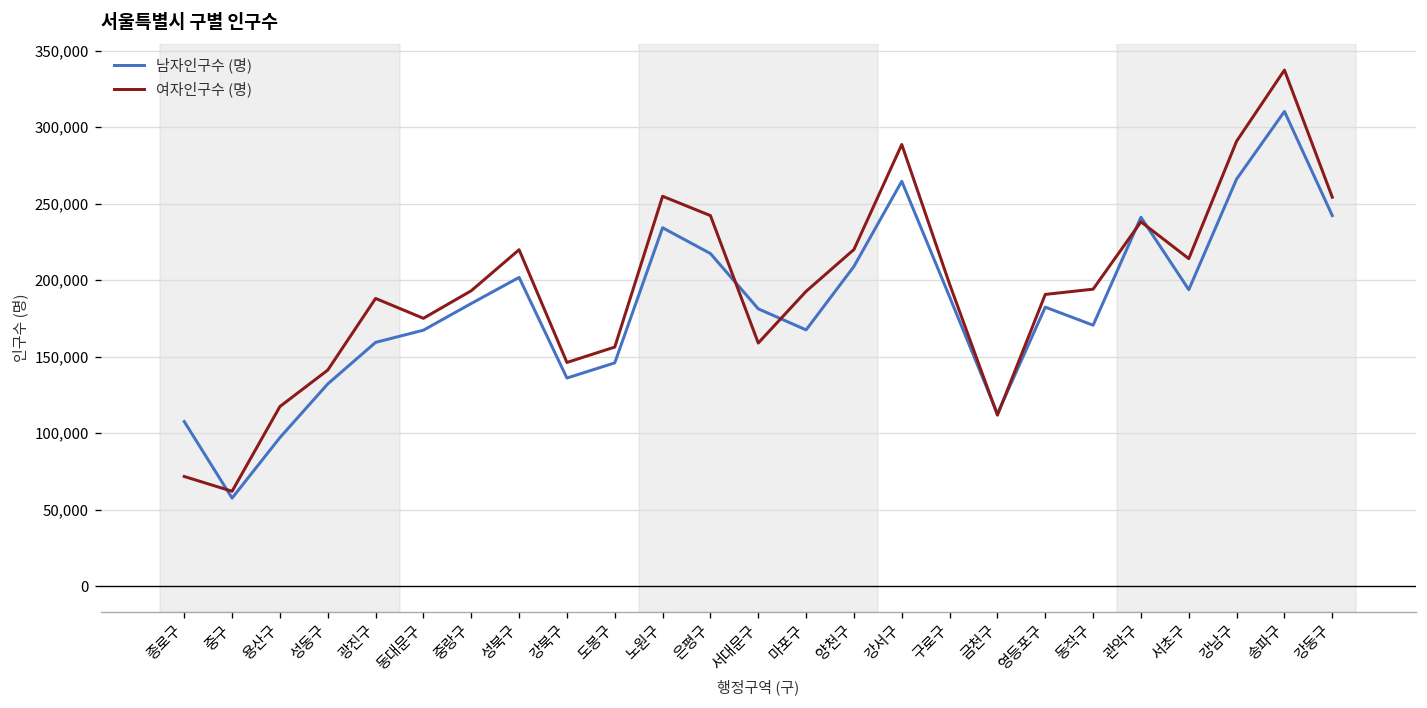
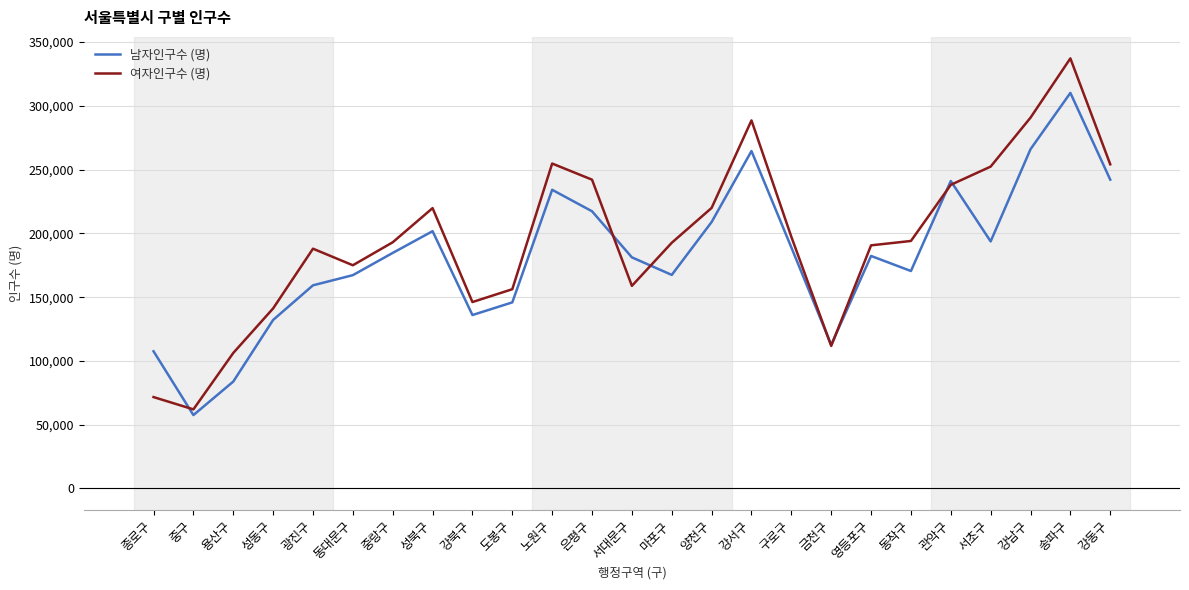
남자인구수 (명), 용산구: 97,000 -> 84,000
여자인구수 (명), 용산구: 117,000 -> 106,000
여자인구수 (명), 서초구: 214,000 -> 252,000
